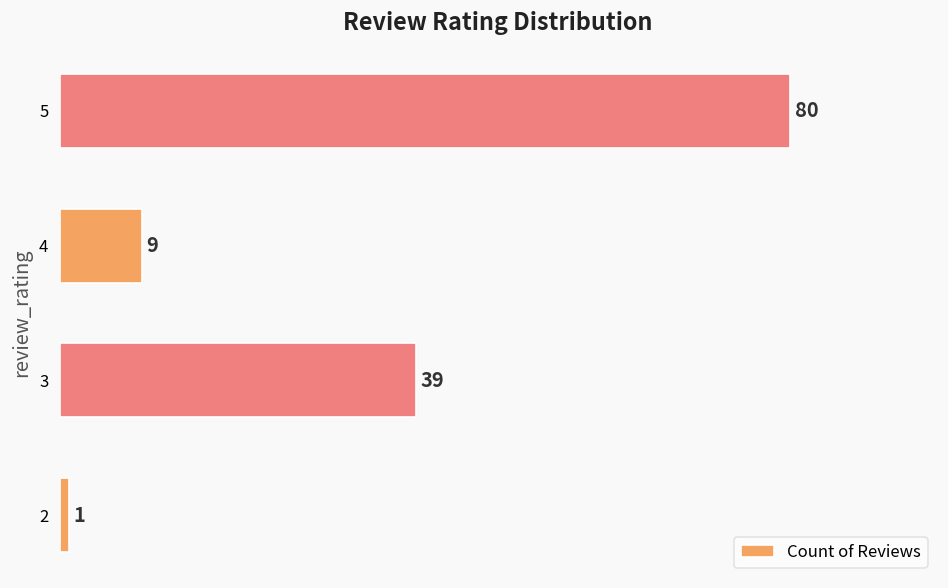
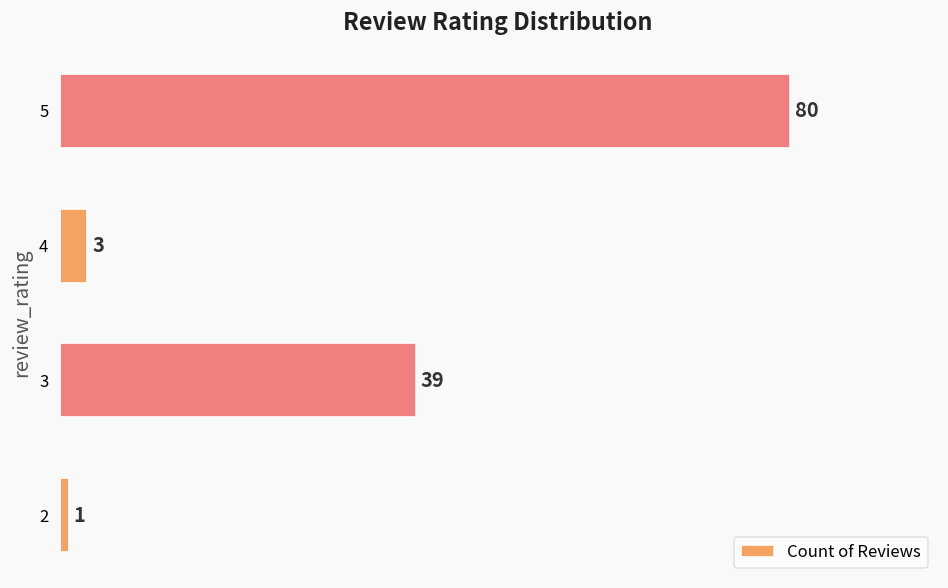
4: 9 -> 3
